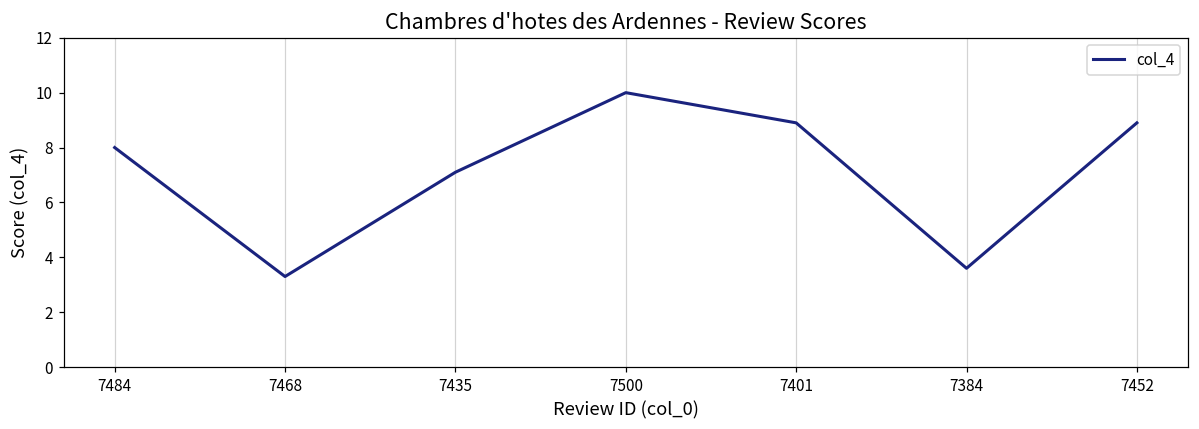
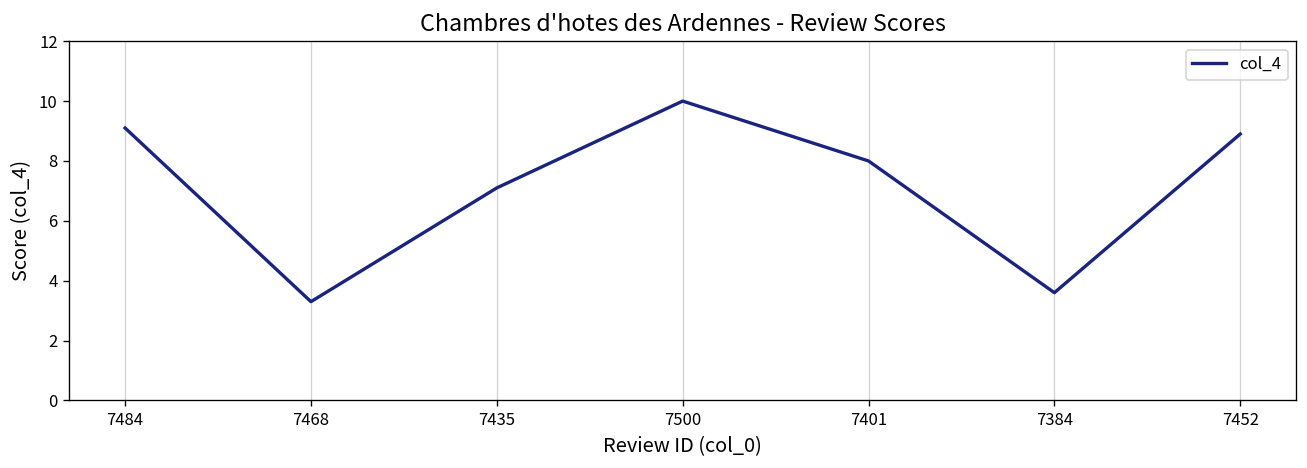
7484: 8.0 -> 9.1
7401: 8.9 -> 8.0
